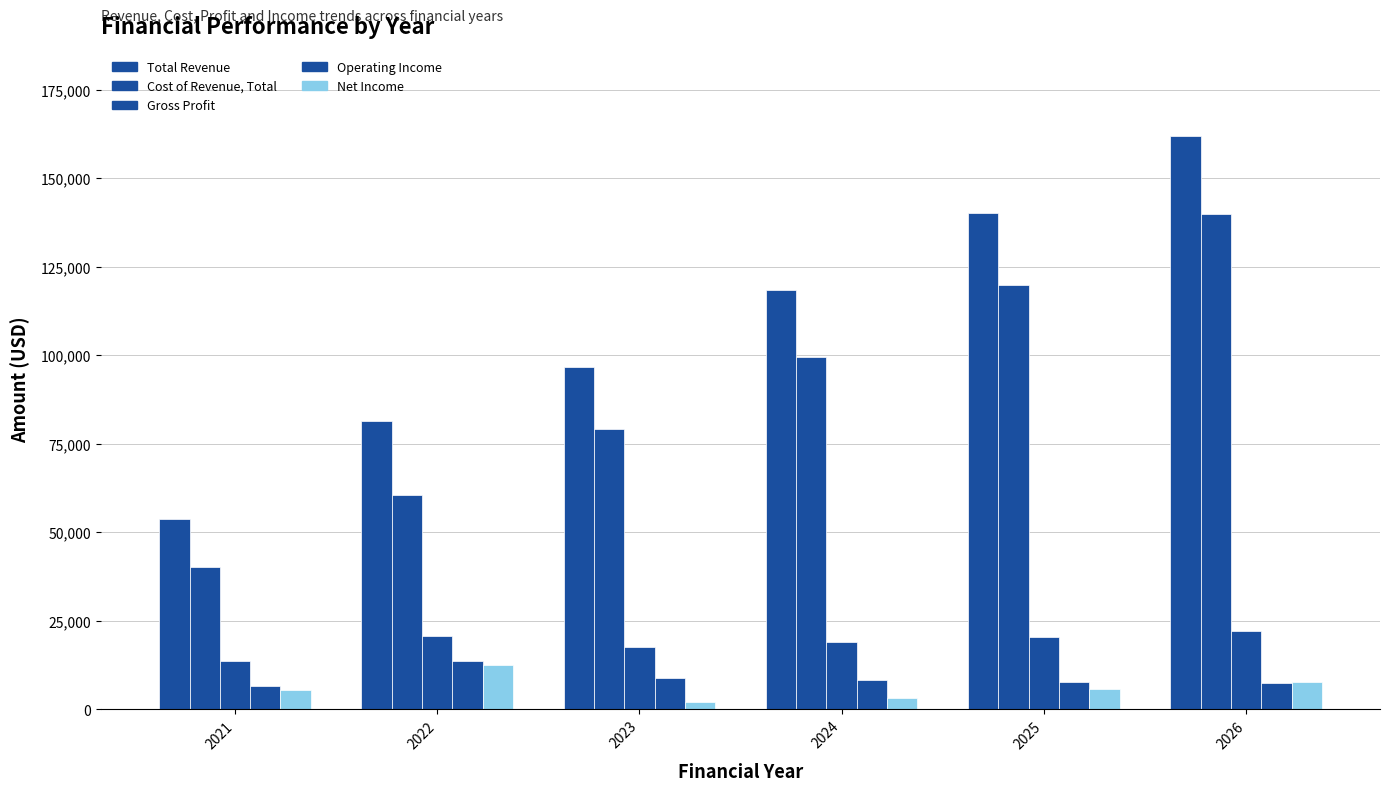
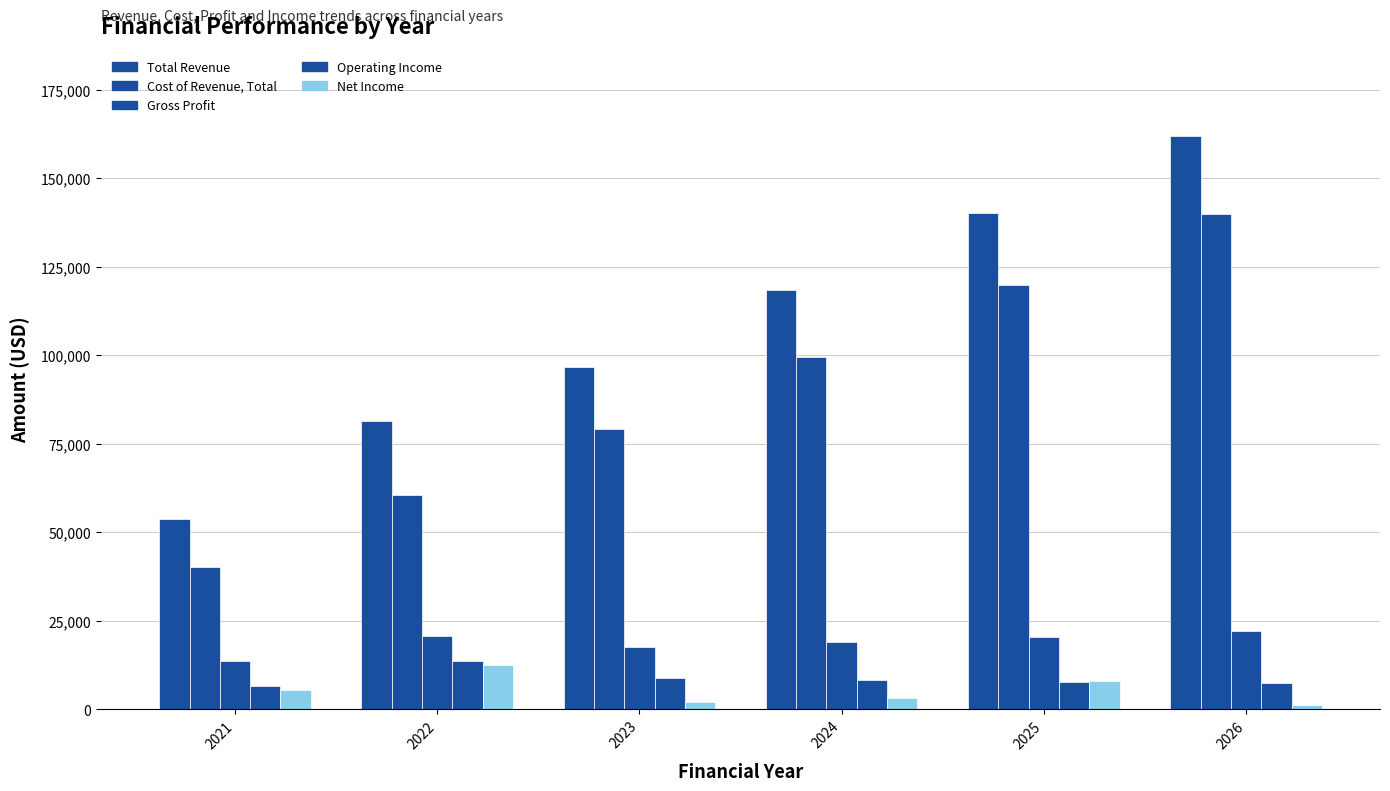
Net Income, 2025: 6,000 -> 8,000
Net Income, 2026: 8,000 -> 1,000
